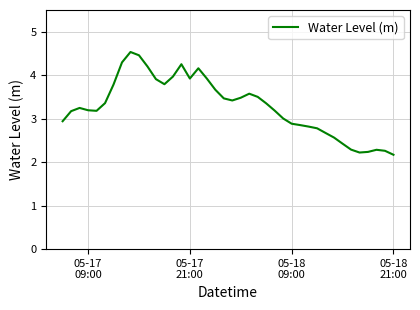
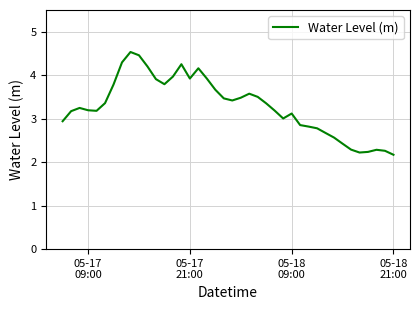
05-18 09:00: 2.9 -> 3.1
